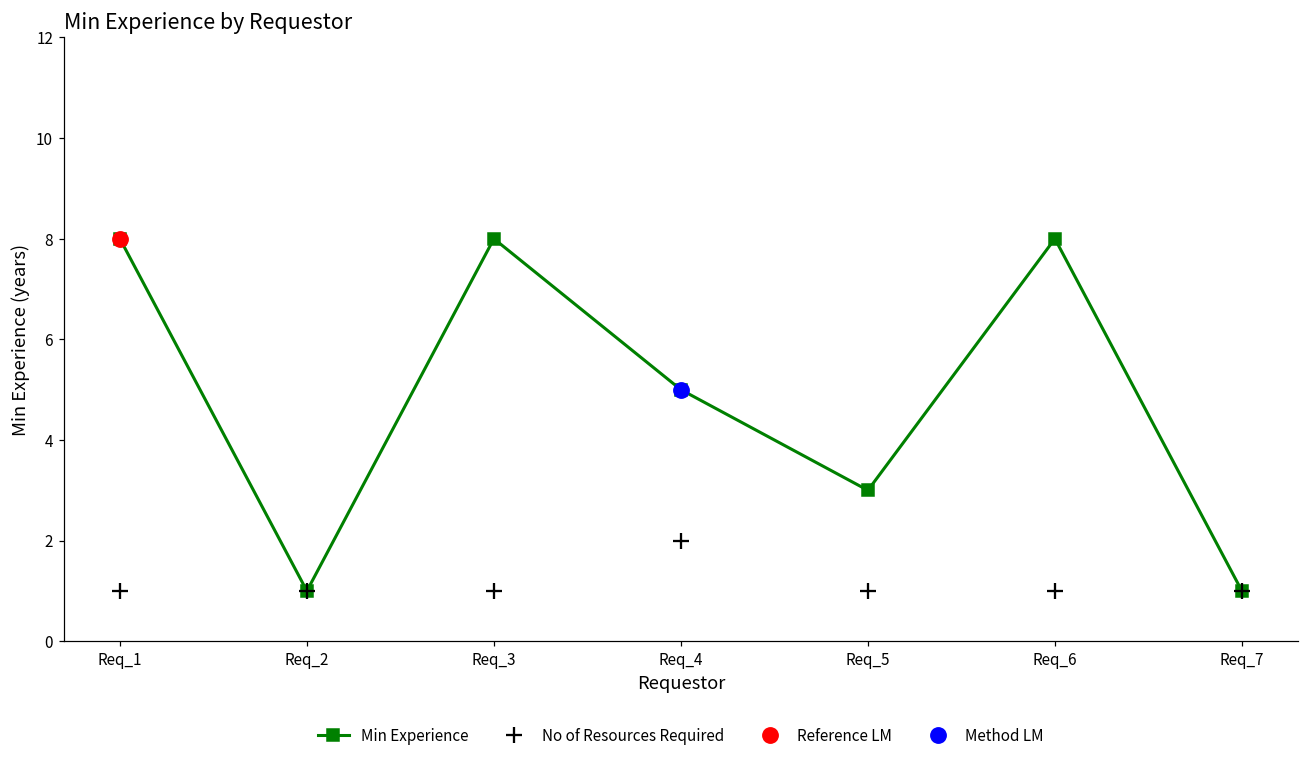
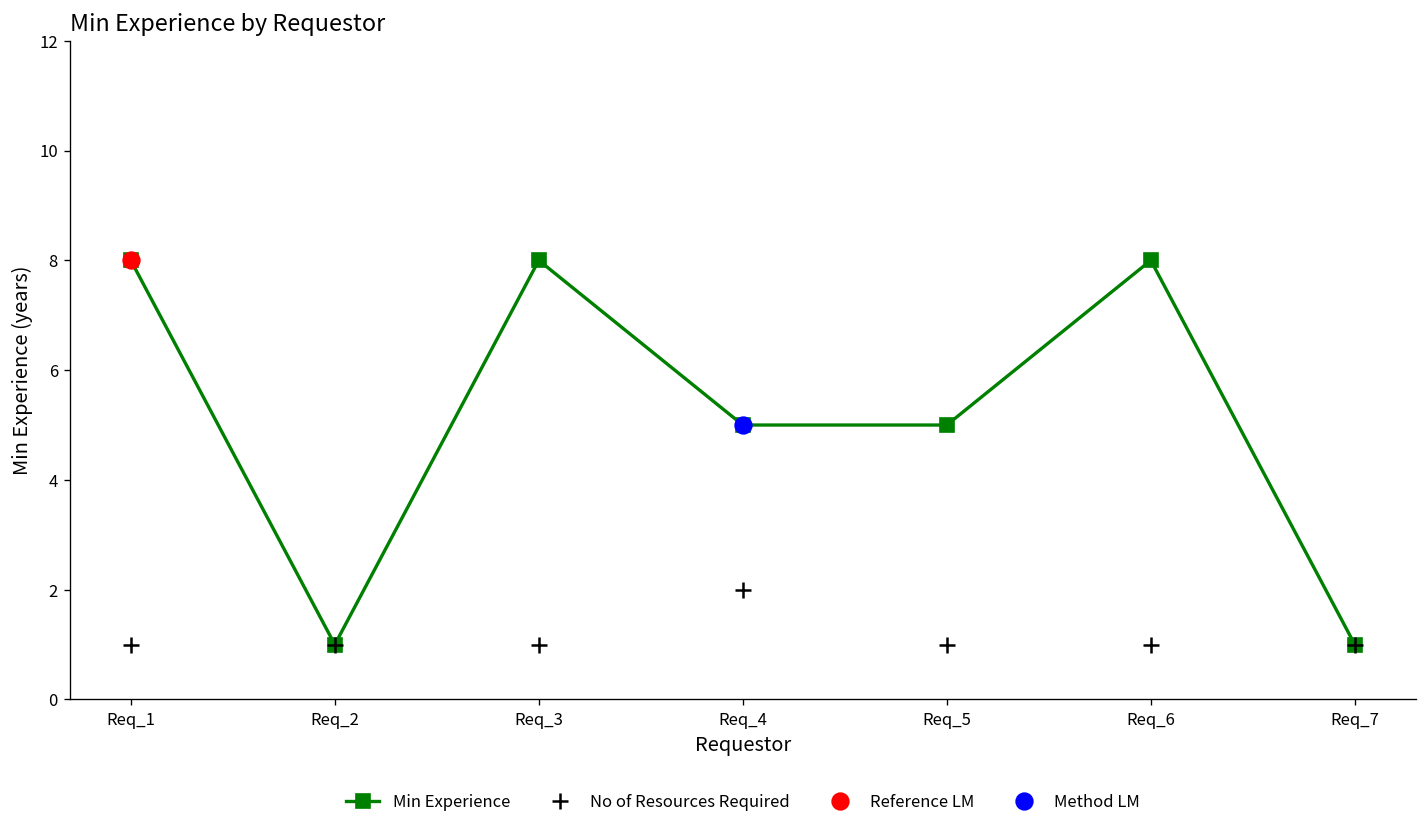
Min Experience, Req_5: 3 -> 5
